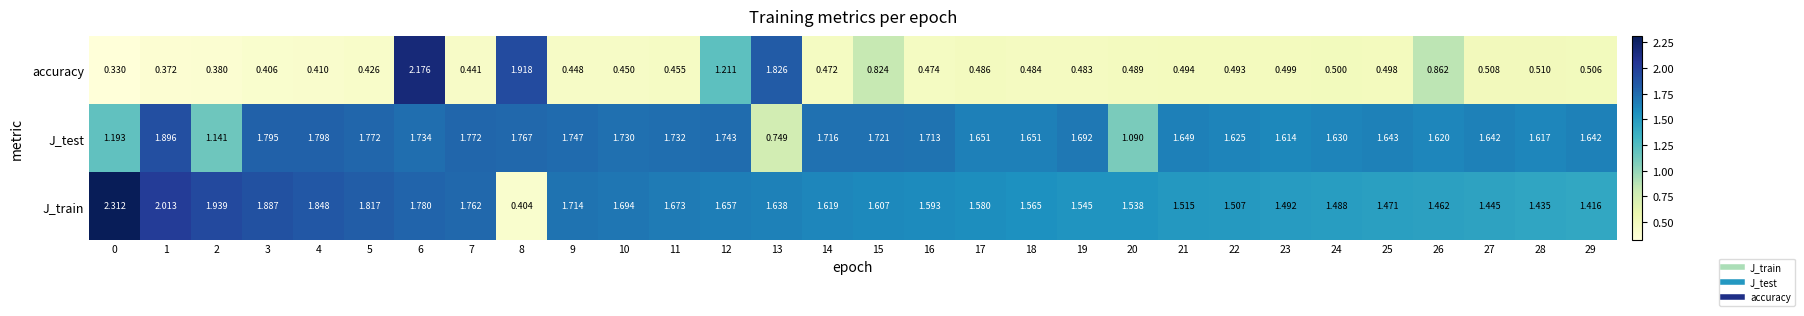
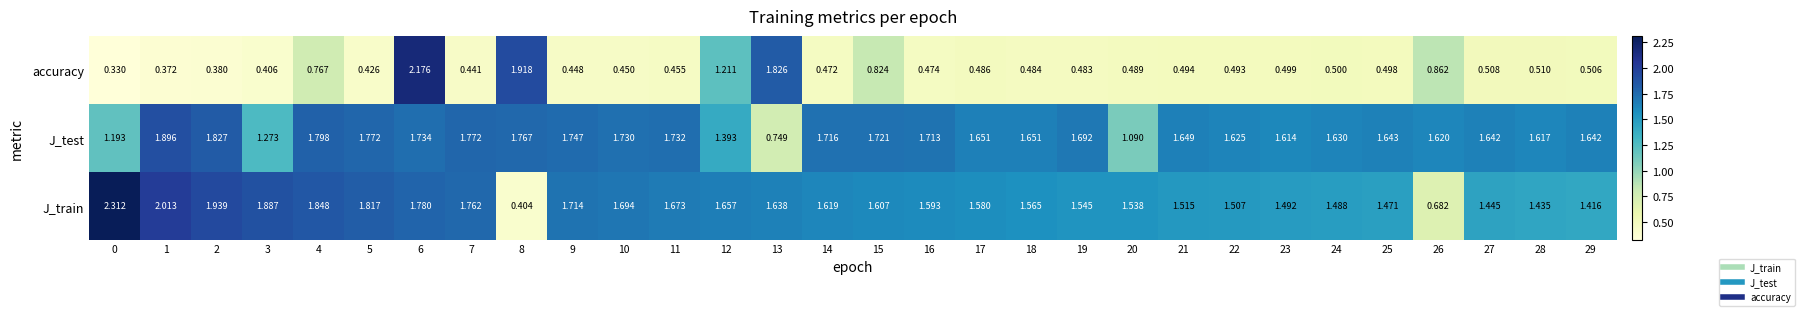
accuracy, 4: 0.410 -> 0.767
J_test, 2: 1.141 -> 1.827
J_test, 3: 1.795 -> 1.273
J_test, 12: 1.743 -> 1.393
J_train, 26: 1.462 -> 0.682
